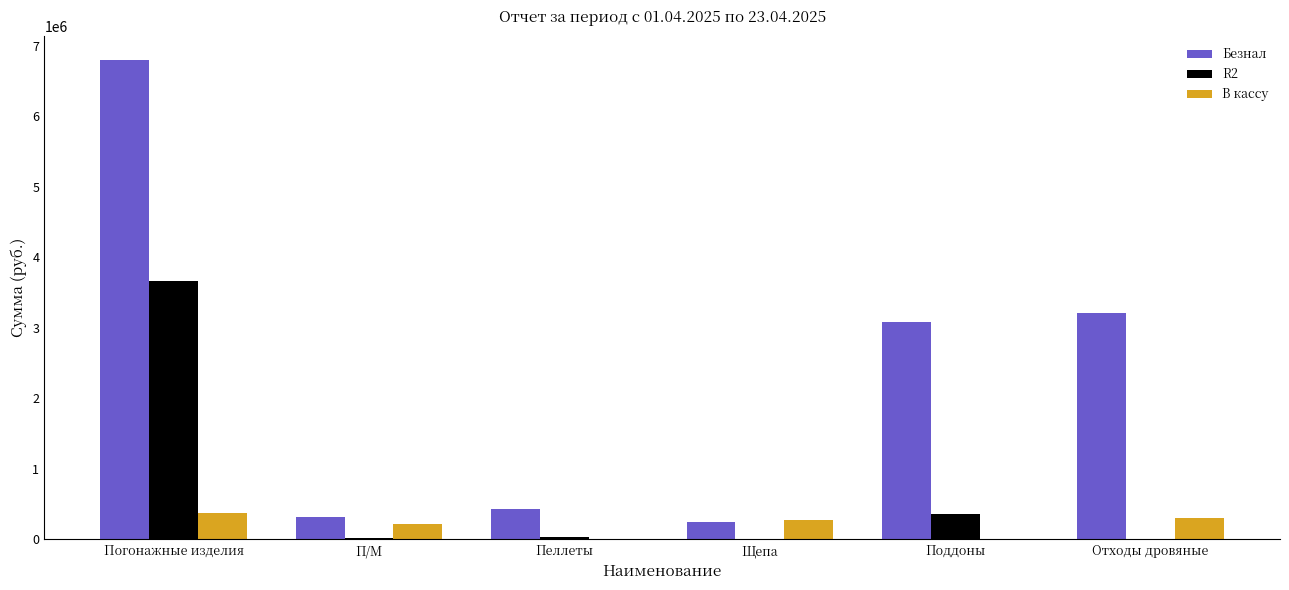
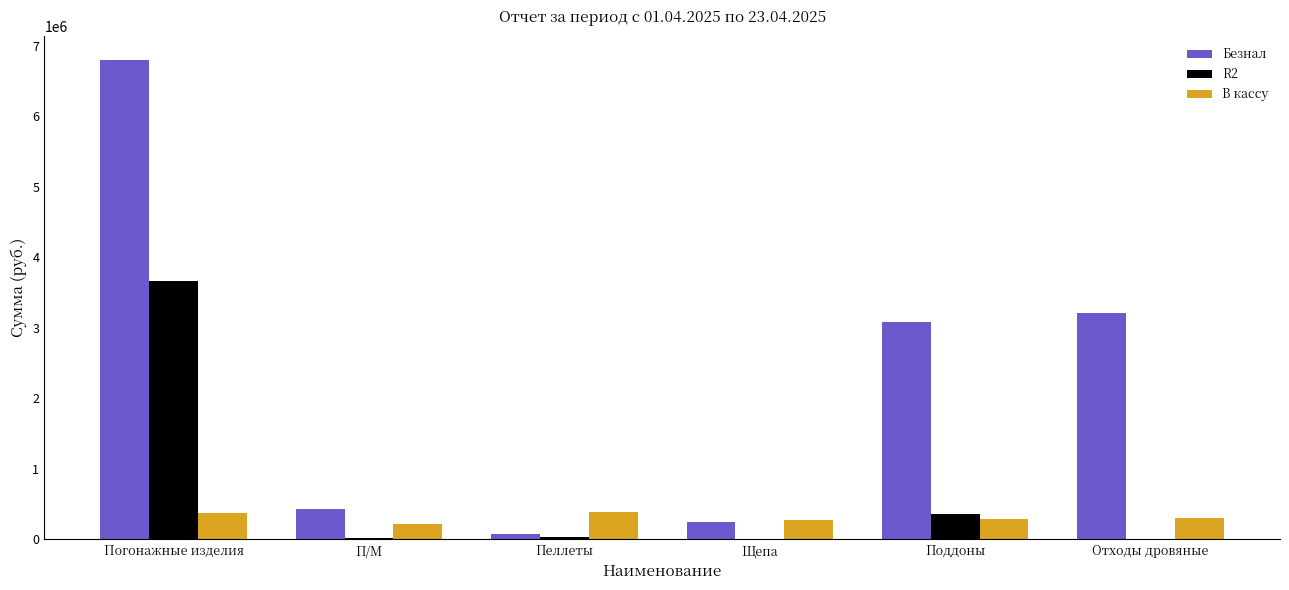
Безнал, П/М: 300000 -> 400000
Безнал, Пеллеты: 400000 -> 100000
В кассу, Пеллеты: 0 -> 400000
В кассу, Поддоны: 0 -> 300000
